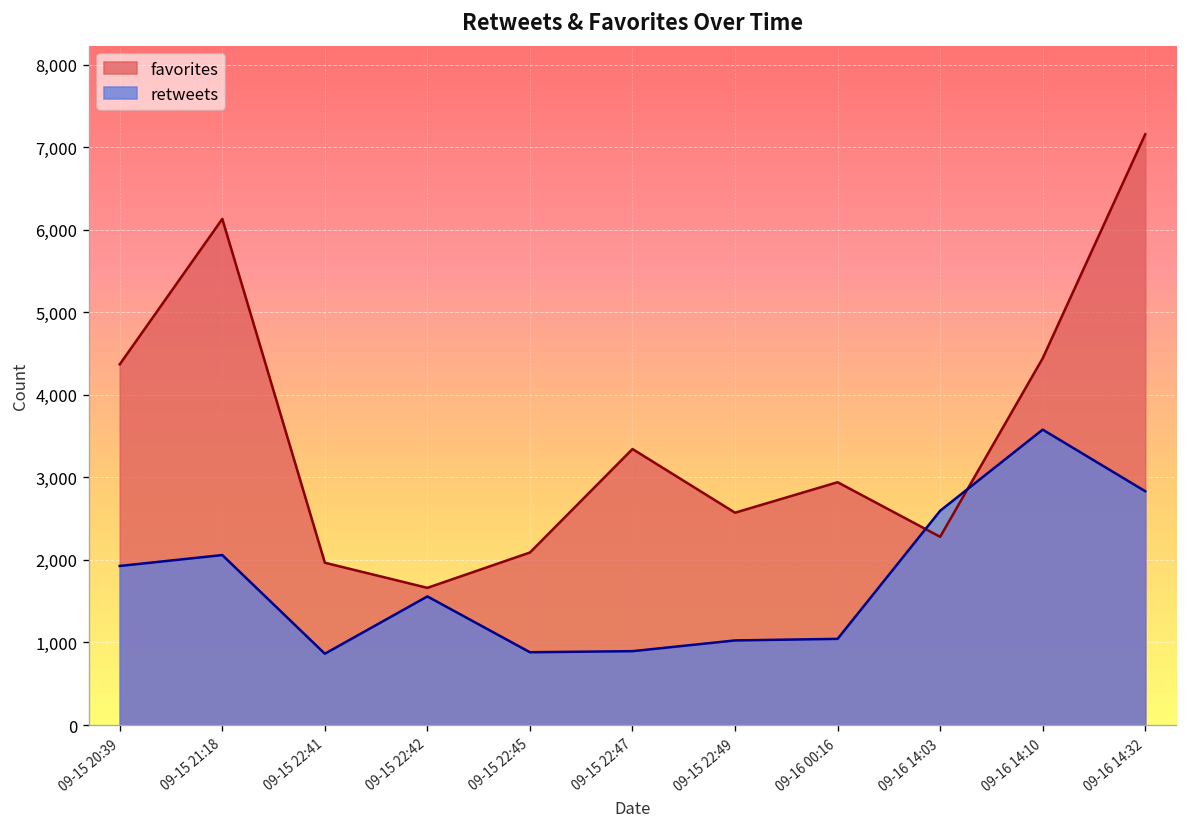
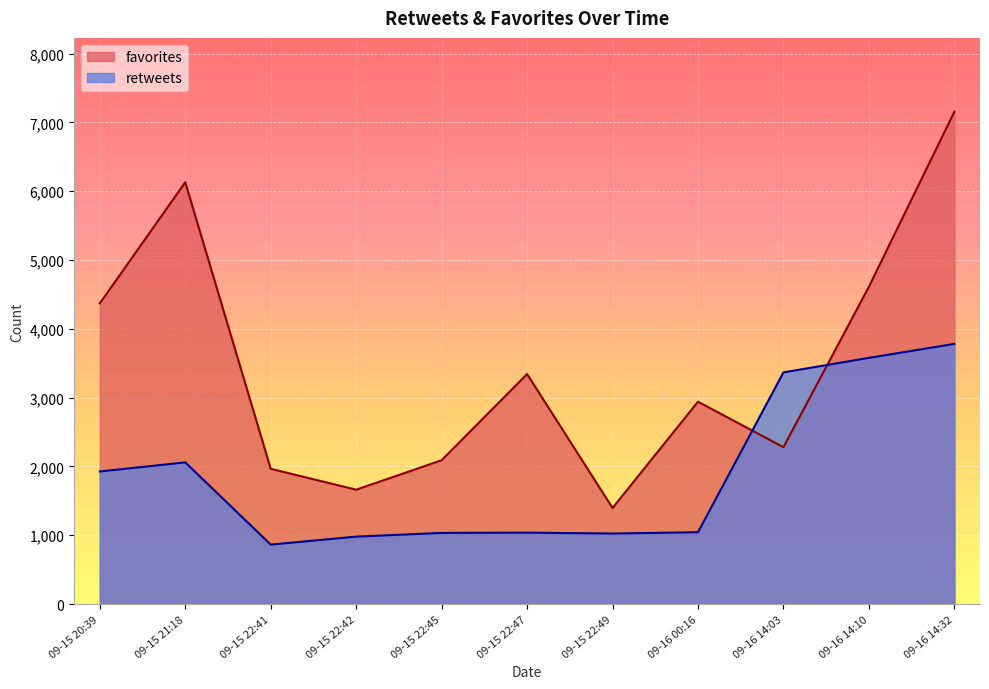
retweets, 09-15 22:42: 1,600 -> 1,000
retweets, 09-15 22:45: 900 -> 1,000
retweets, 09-15 22:47: 900 -> 1,000
favorites, 09-15 22:49: 2,600 -> 1,400
retweets, 09-16 14:03: 2,600 -> 3,400
favorites, 09-16 14:10: 4,400 -> 4,600
retweets, 09-16 14:32: 2,800 -> 3,800
